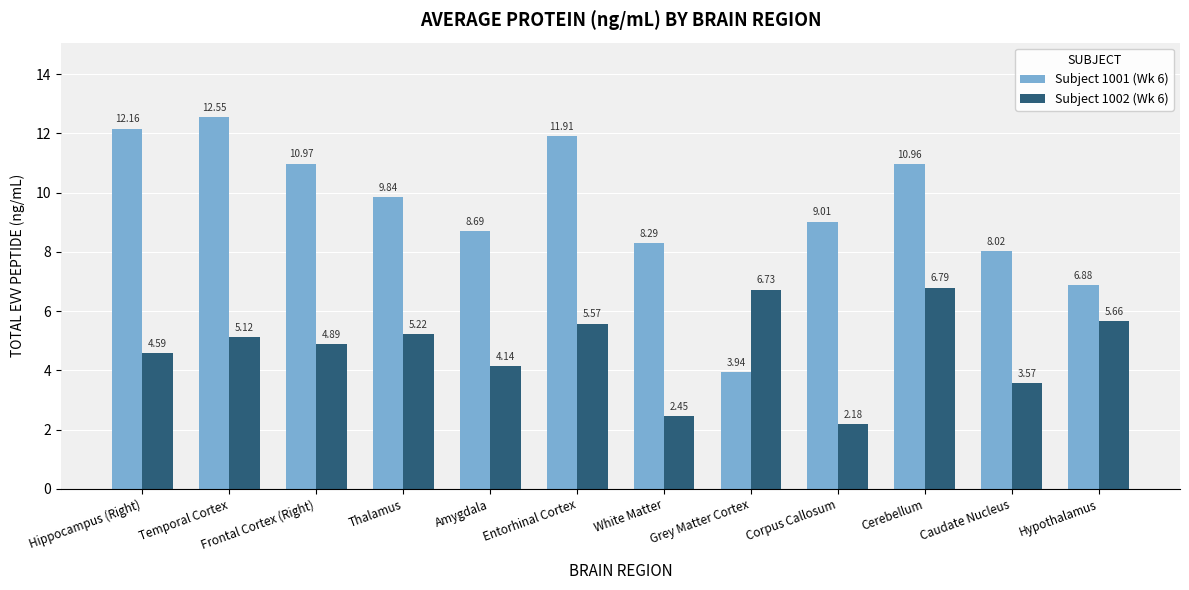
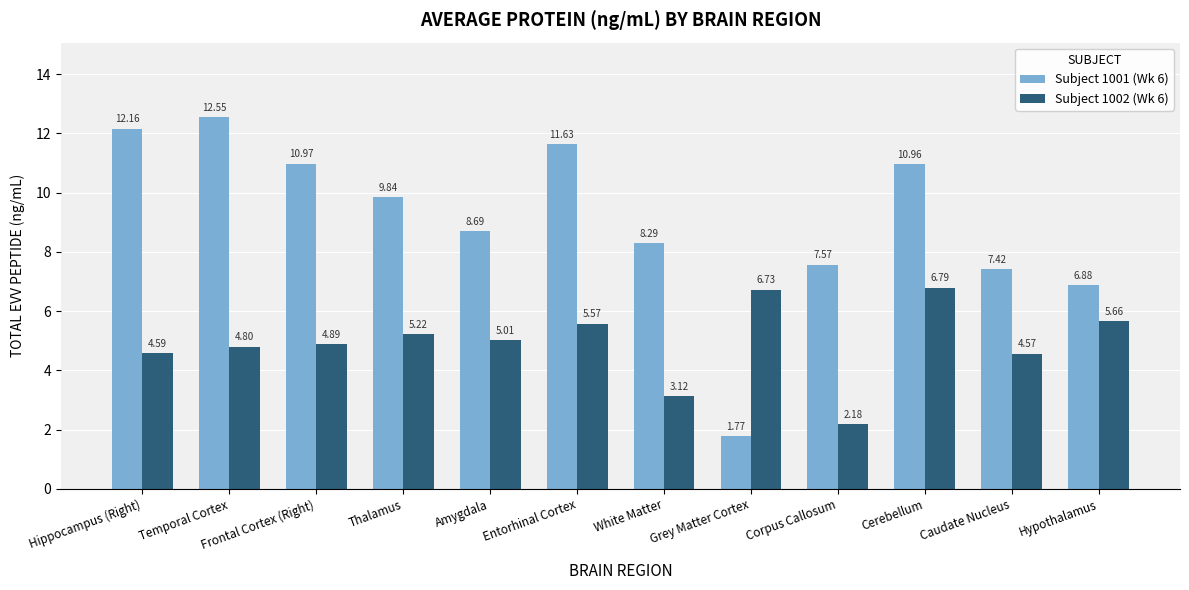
Subject 1002 (Wk 6), Temporal Cortex: 5.12 -> 4.80
Subject 1002 (Wk 6), Amygdala: 4.14 -> 5.01
Subject 1001 (Wk 6), Entorhinal Cortex: 11.91 -> 11.63
Subject 1002 (Wk 6), White Matter: 2.45 -> 3.12
Subject 1001 (Wk 6), Grey Matter Cortex: 3.94 -> 1.77
Subject 1001 (Wk 6), Corpus Callosum: 9.01 -> 7.57
Subject 1001 (Wk 6), Caudate Nucleus: 8.02 -> 7.42
Subject 1002 (Wk 6), Caudate Nucleus: 3.57 -> 4.57
